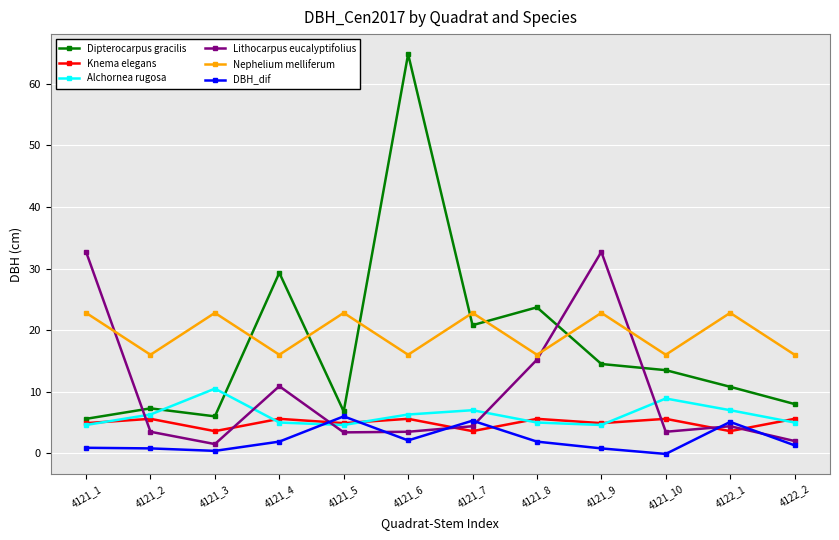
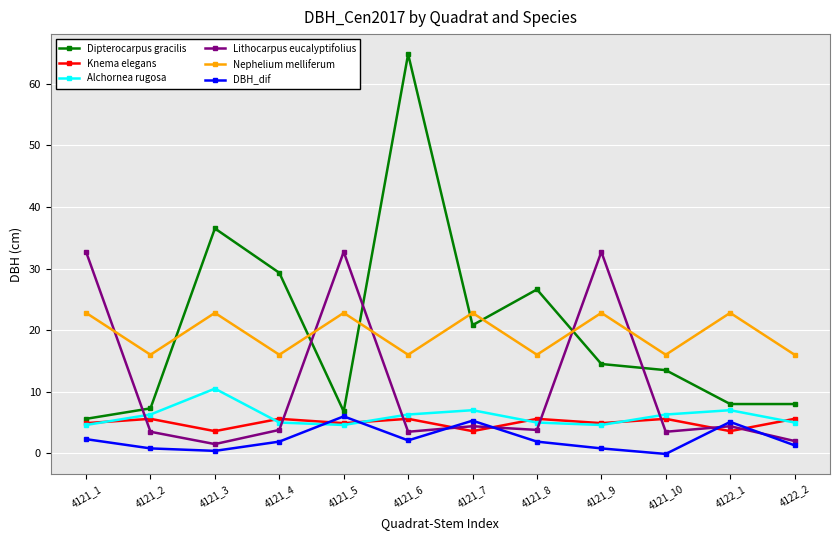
DBH_dif, 4121_1: 1 -> 2
Dipterocarpus gracilis, 4121_3: 6 -> 37
Lithocarpus eucalyptifolius, 4121_4: 11 -> 4
Lithocarpus eucalyptifolius, 4121_5: 3 -> 33
Dipterocarpus gracilis, 4121_8: 24 -> 27
Lithocarpus eucalyptifolius, 4121_8: 15 -> 4
Alchornea rugosa, 4121_10: 9 -> 6
Dipterocarpus gracilis, 4122_1: 11 -> 8
